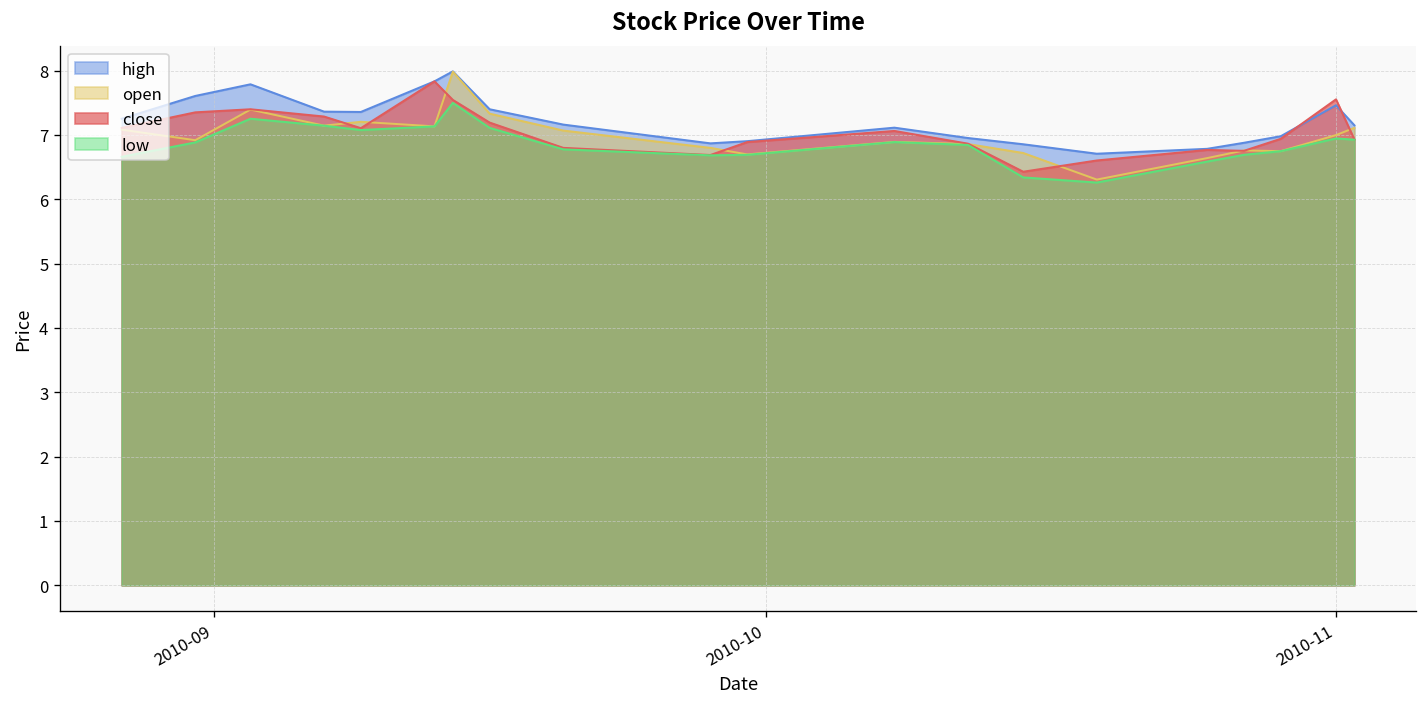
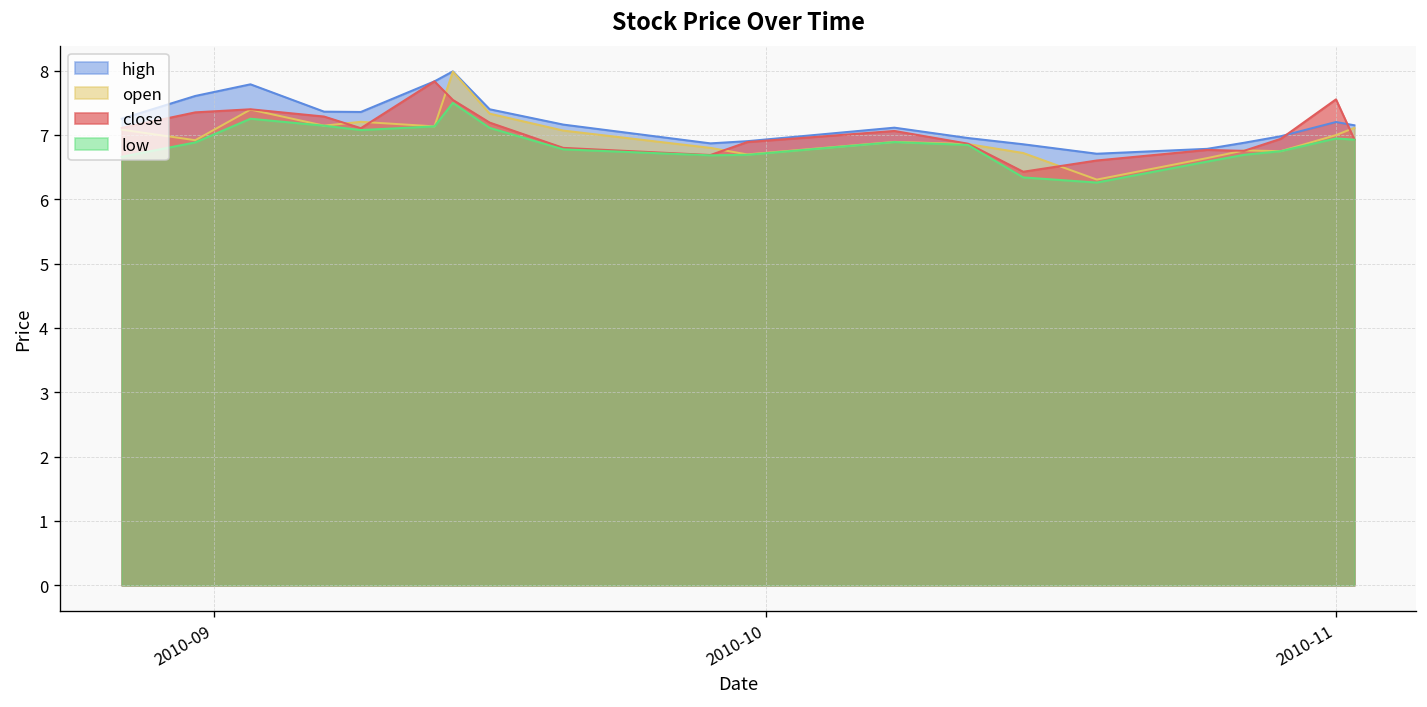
high, 2010-11: 7.5 -> 7.2
